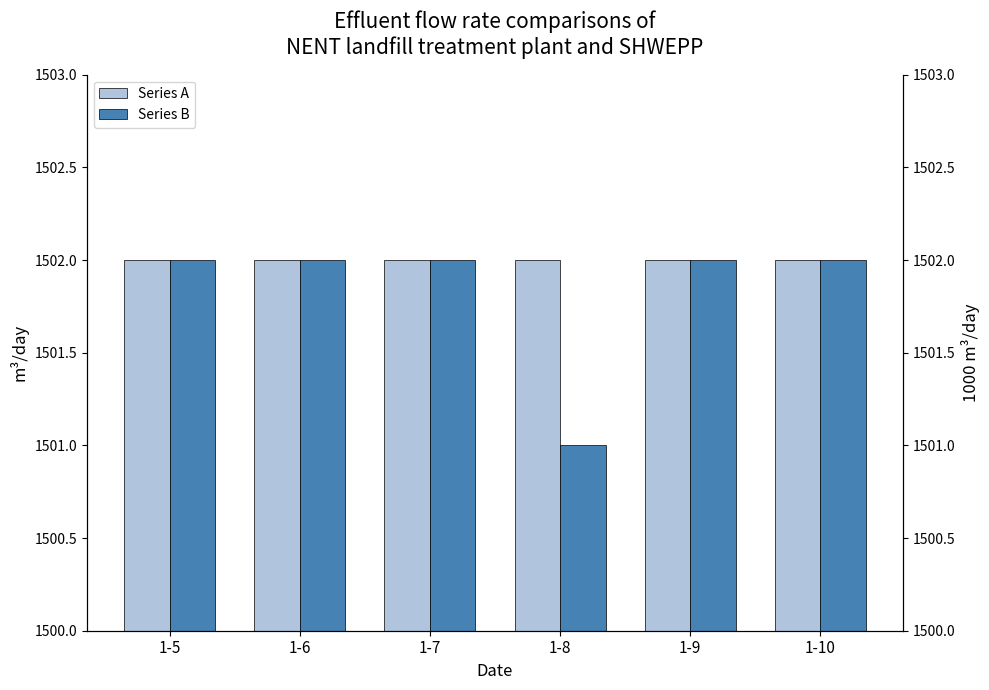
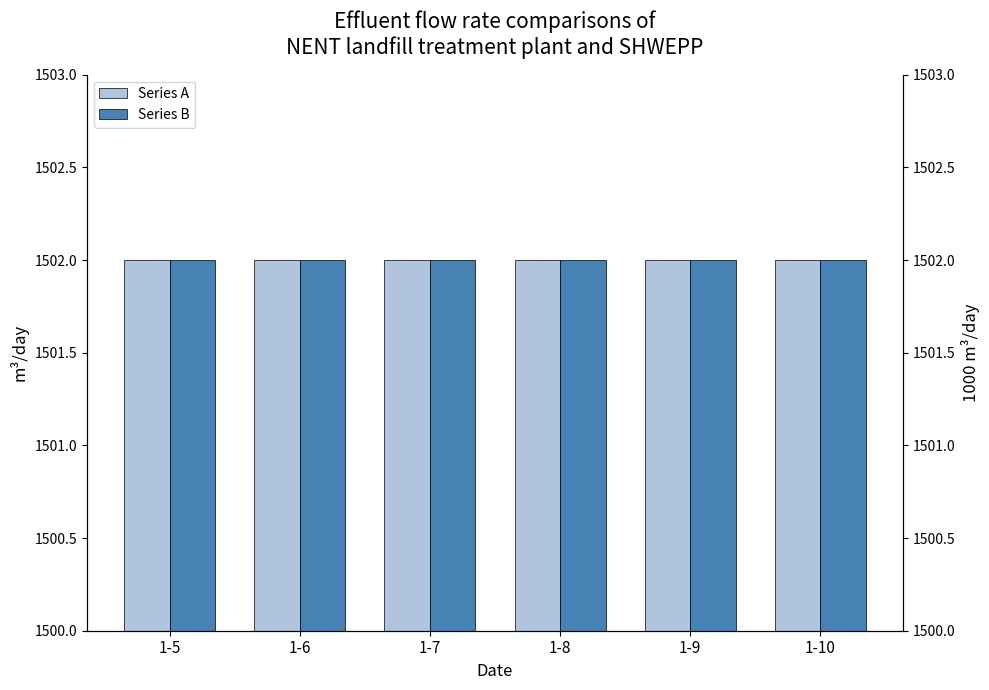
Series B, 1-8: 1501 -> 1502
